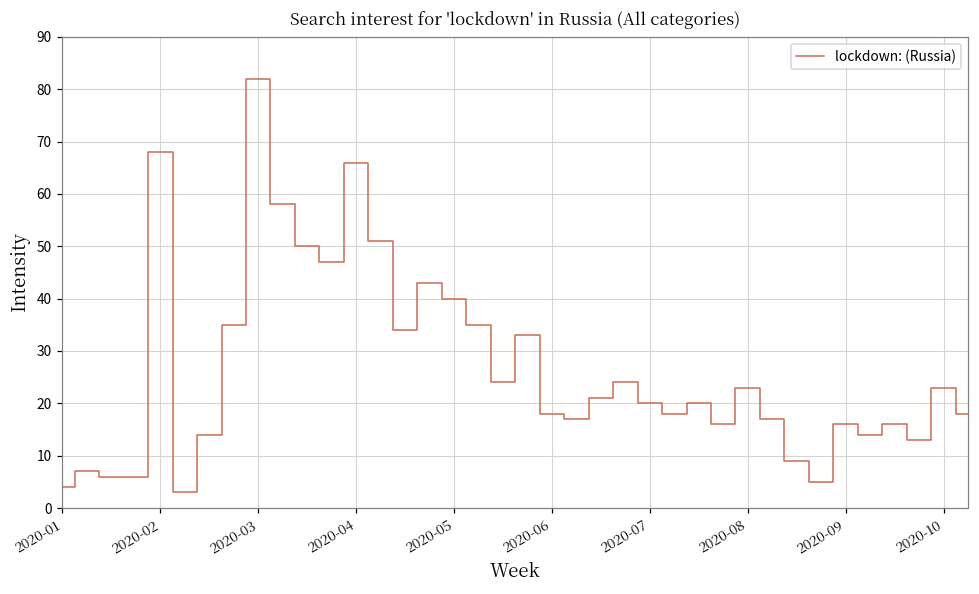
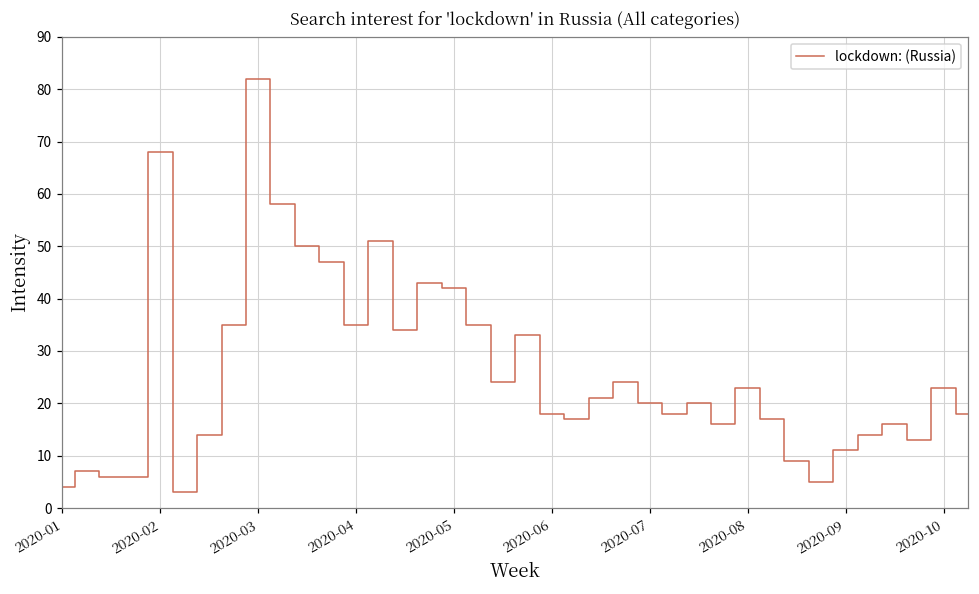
2020-04: 66 -> 35
2020-05: 40 -> 42
2020-09: 16 -> 11
